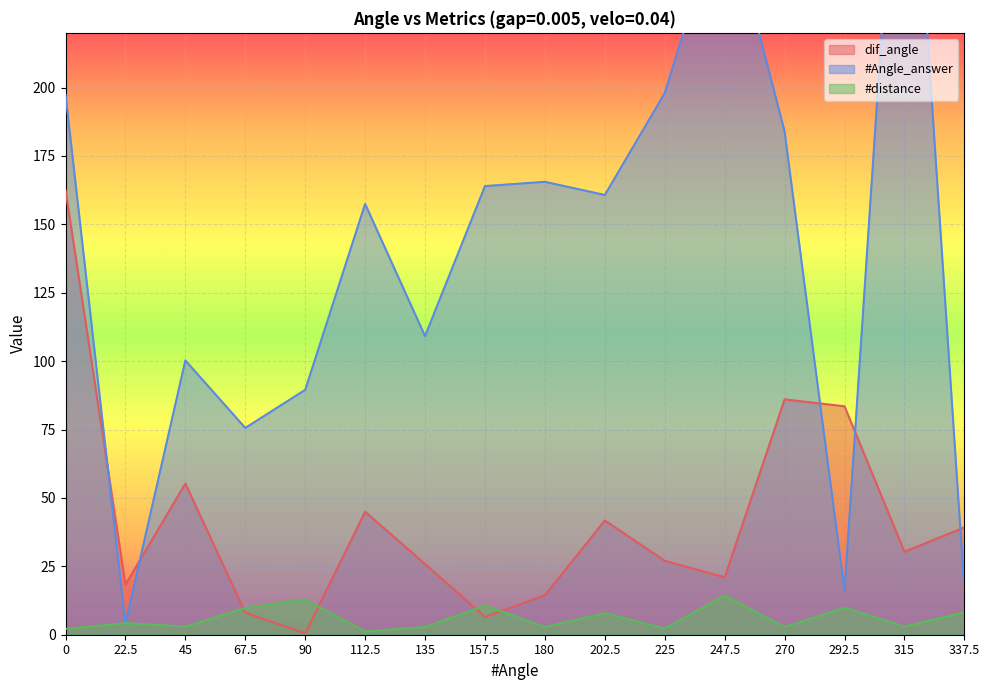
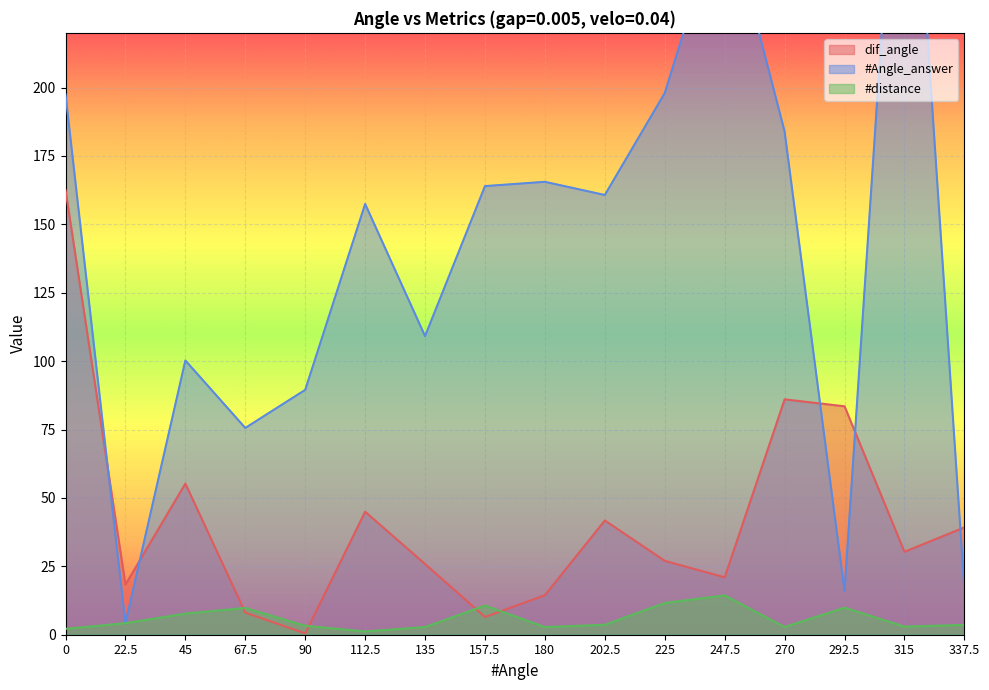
#distance, 45: 3 -> 8
#distance, 90: 13 -> 3
#distance, 202.5: 8 -> 4
#distance, 225: 2 -> 12
#distance, 337.5: 8 -> 4
